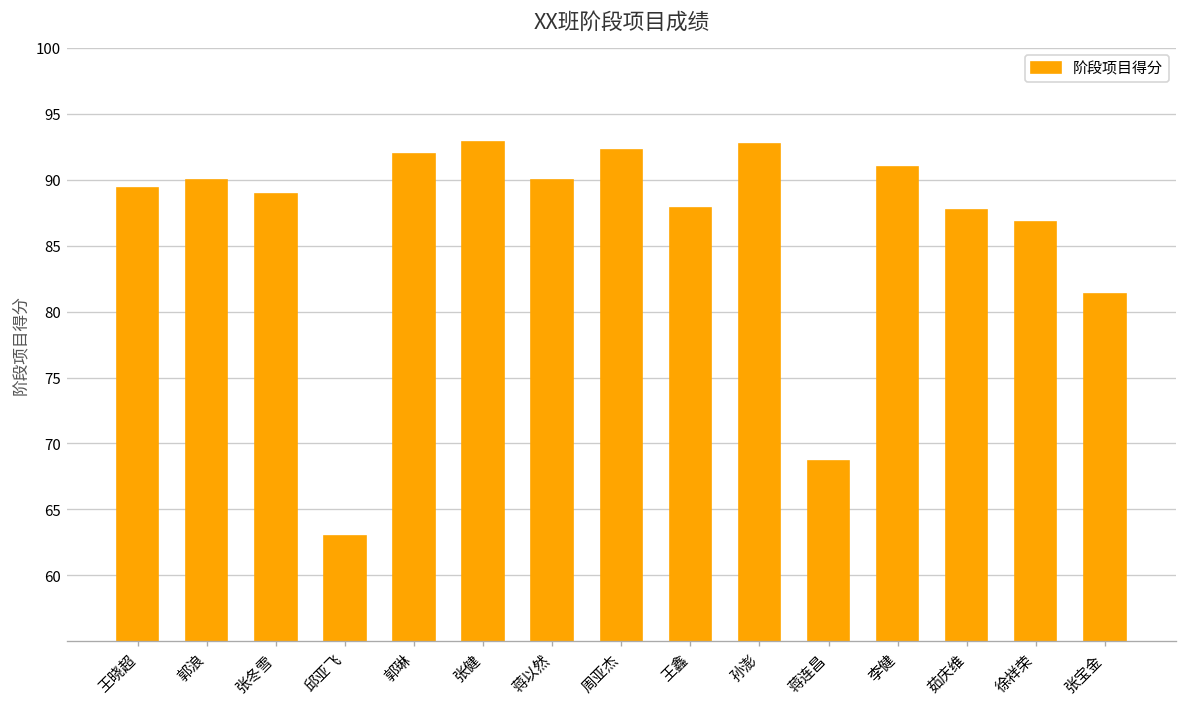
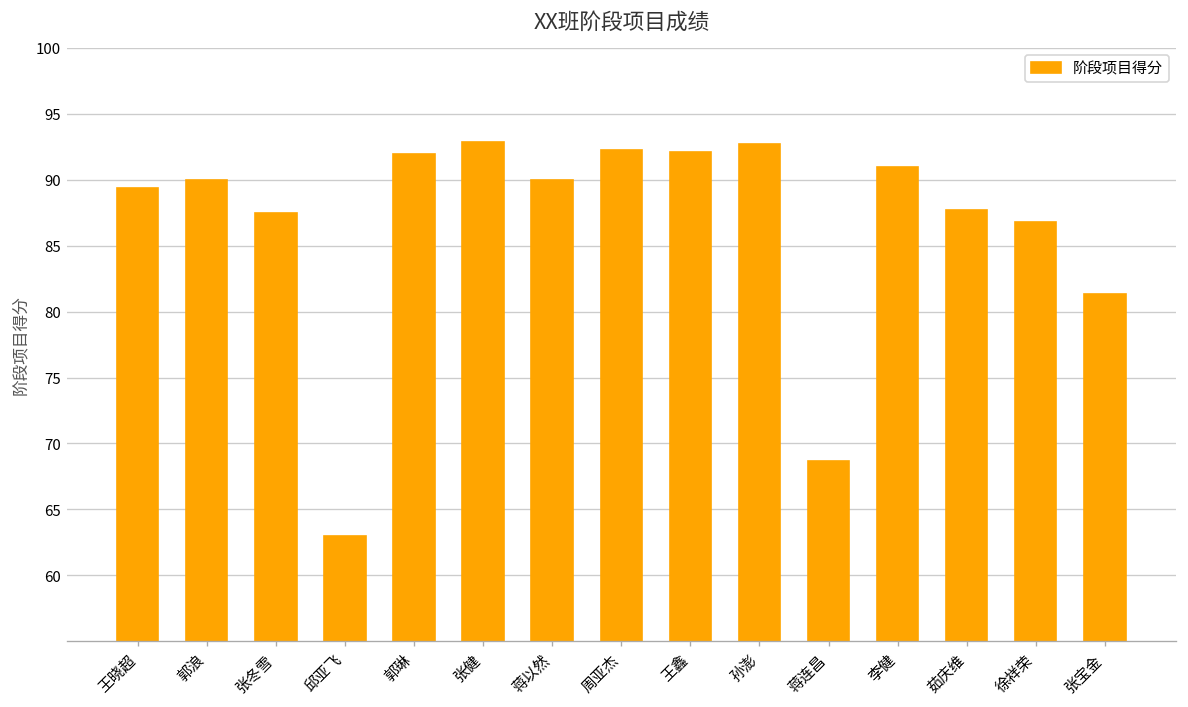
张冬雪: 88.9 -> 87.5
王鑫: 87.9 -> 92.1
